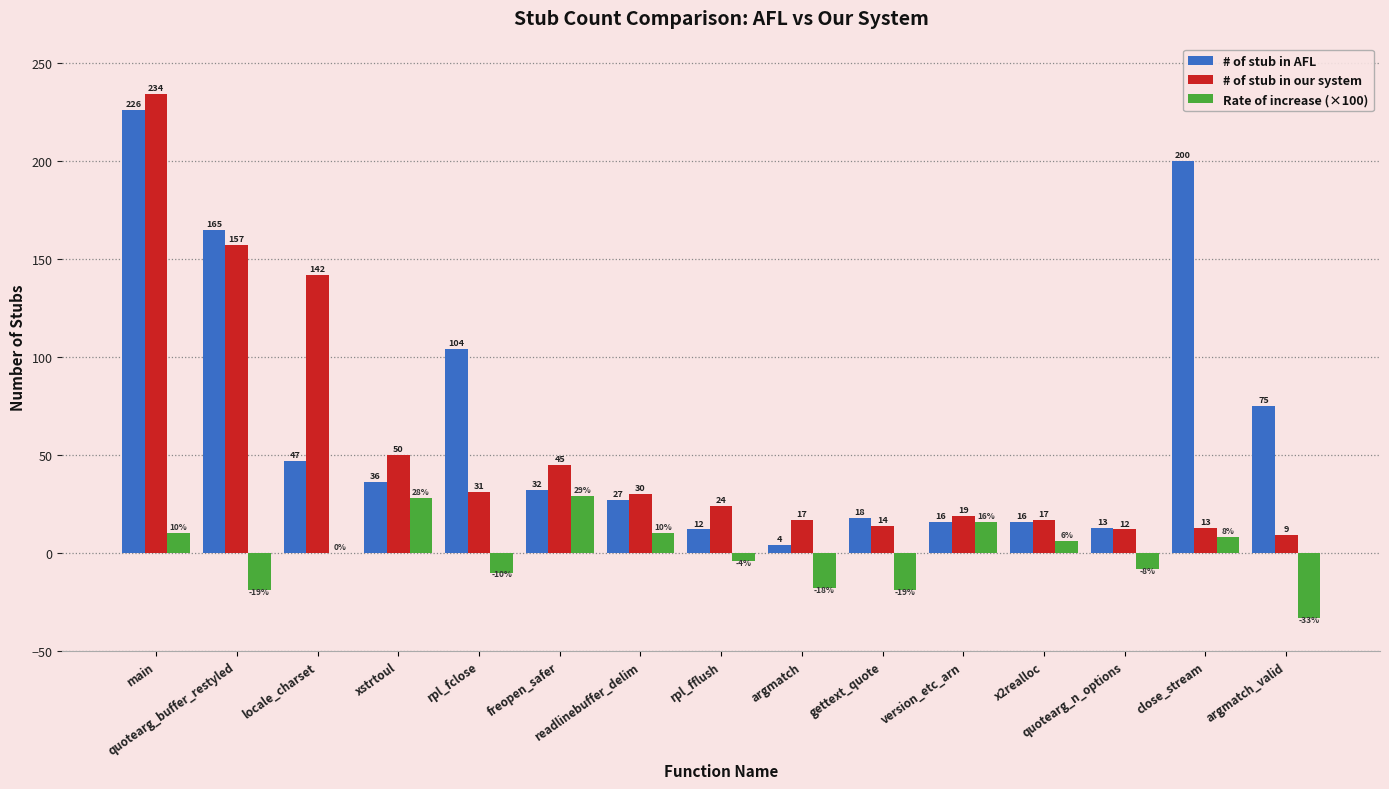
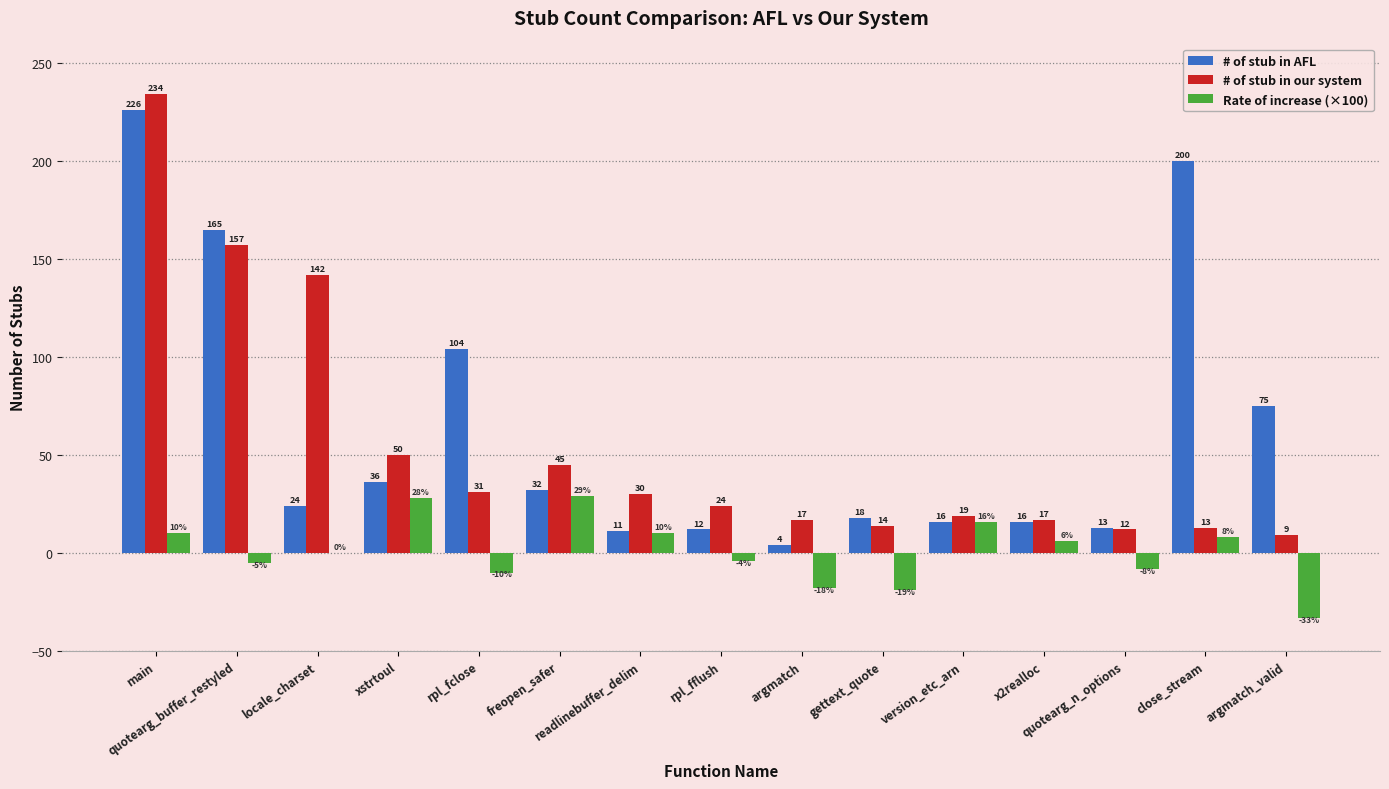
Rate of increase (×100), quotearg_buffer_restyled: -19% -> -5%
# of stub in AFL, locale_charset: 47 -> 24
# of stub in AFL, readlinebuffer_delim: 27 -> 11
